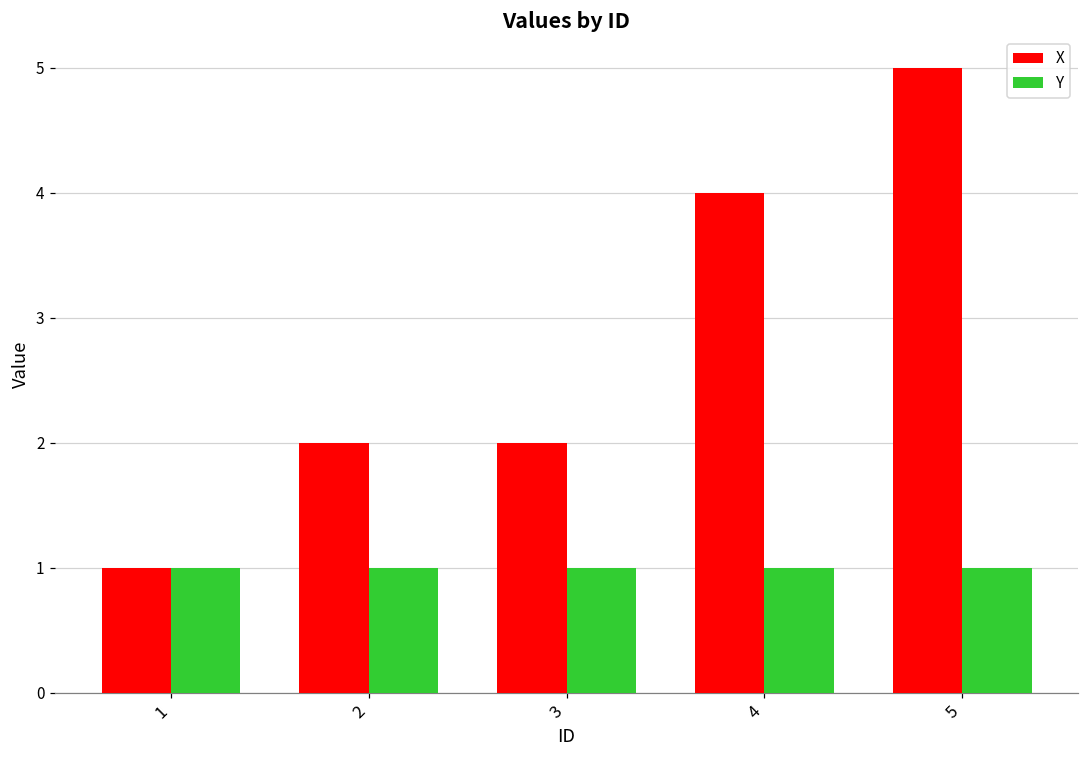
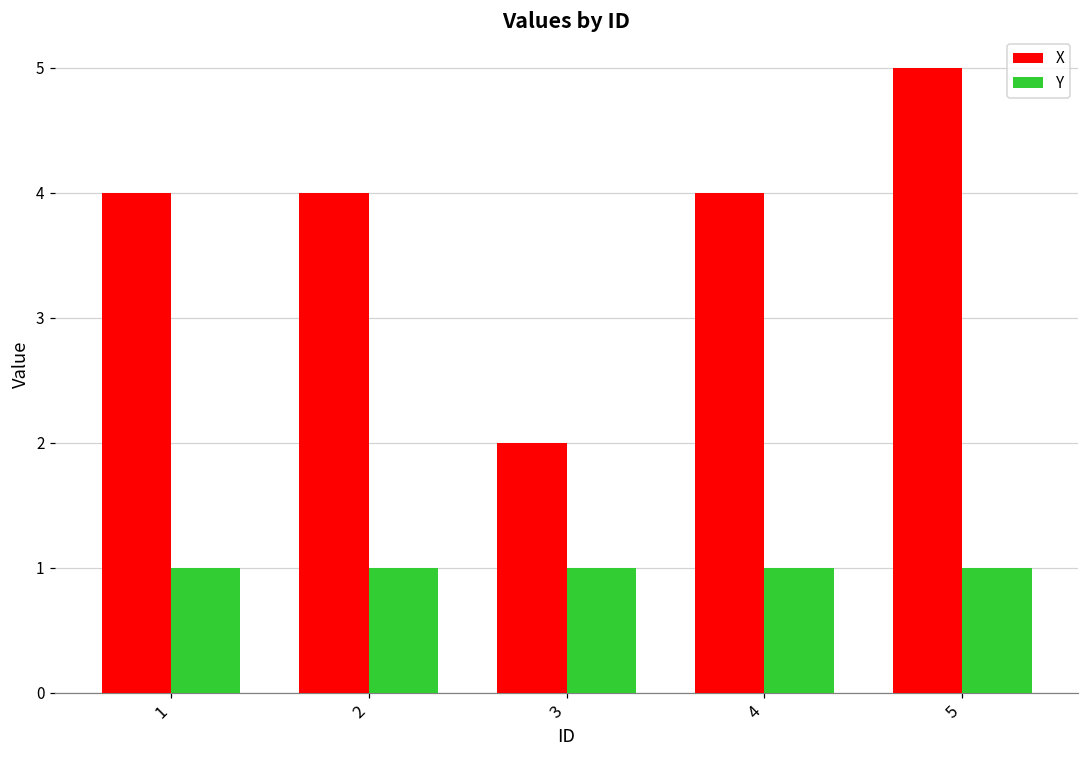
X, 1: 1 -> 4
X, 2: 2 -> 4
